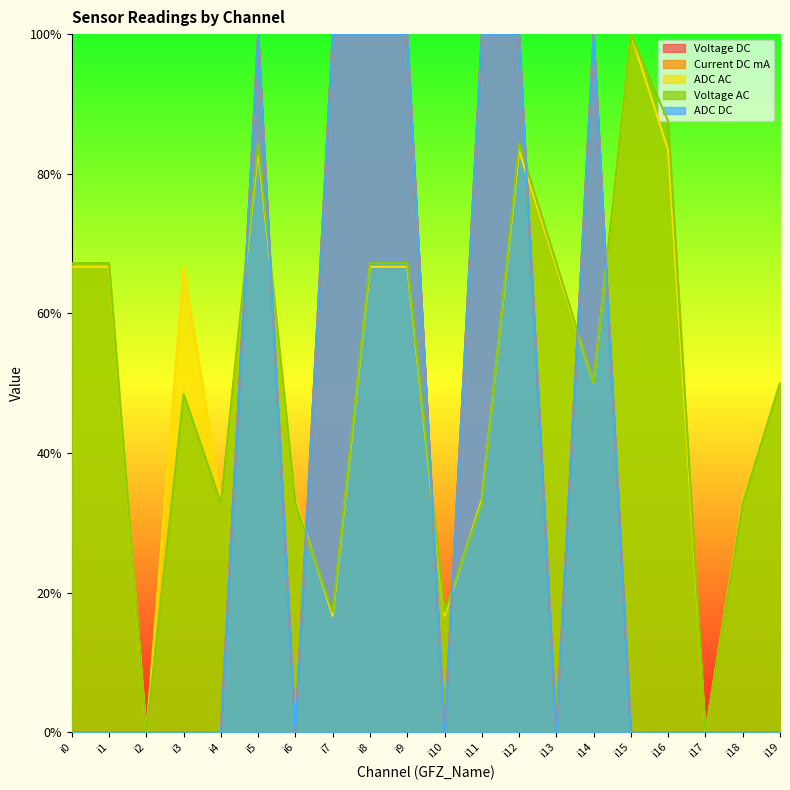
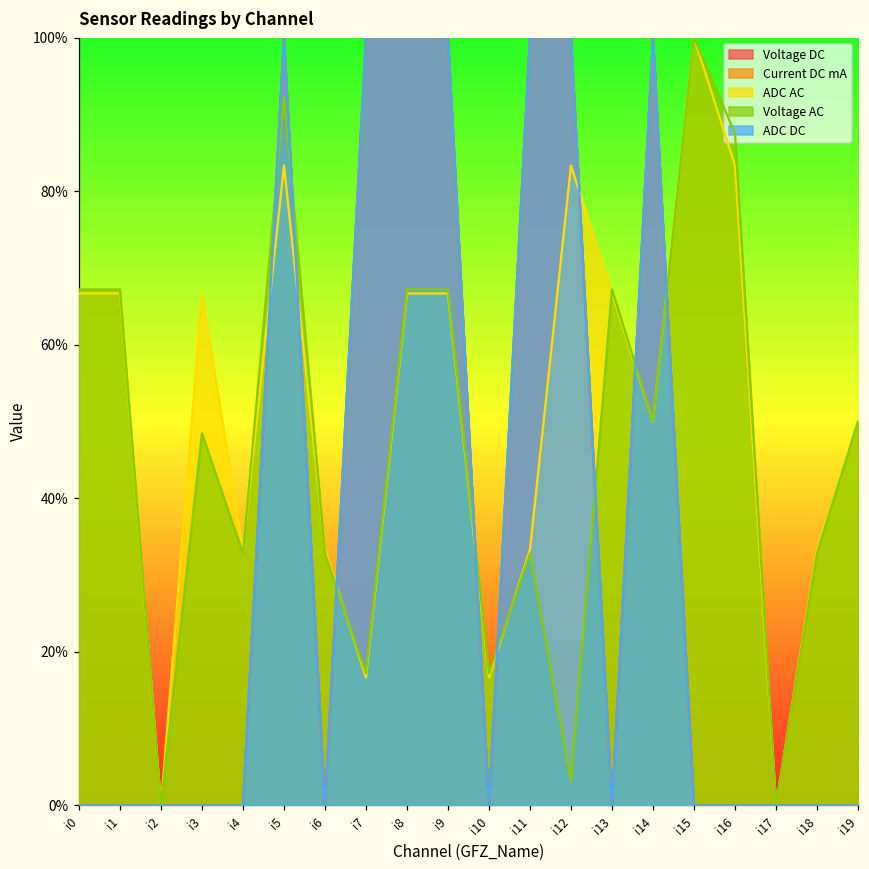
Voltage AC, i5: 84% -> 92%
Voltage AC, i12: 84% -> 3%
